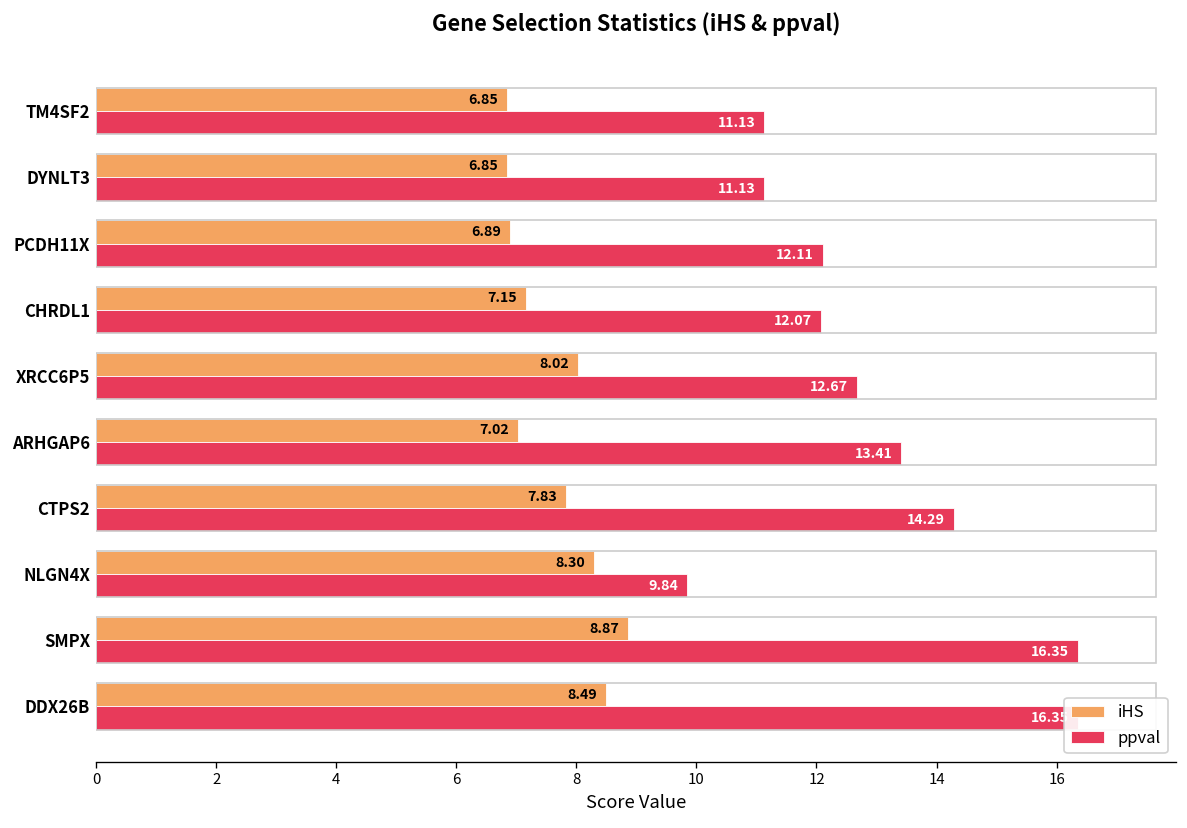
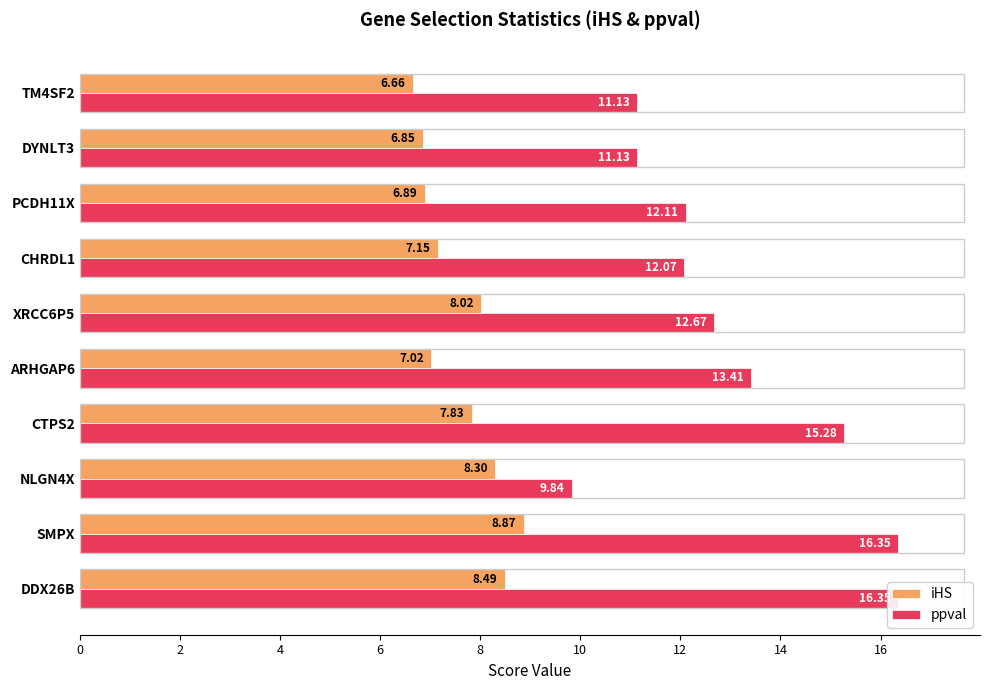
iHS, TM4SF2: 6.85 -> 6.66
ppval, CTPS2: 14.29 -> 15.28
